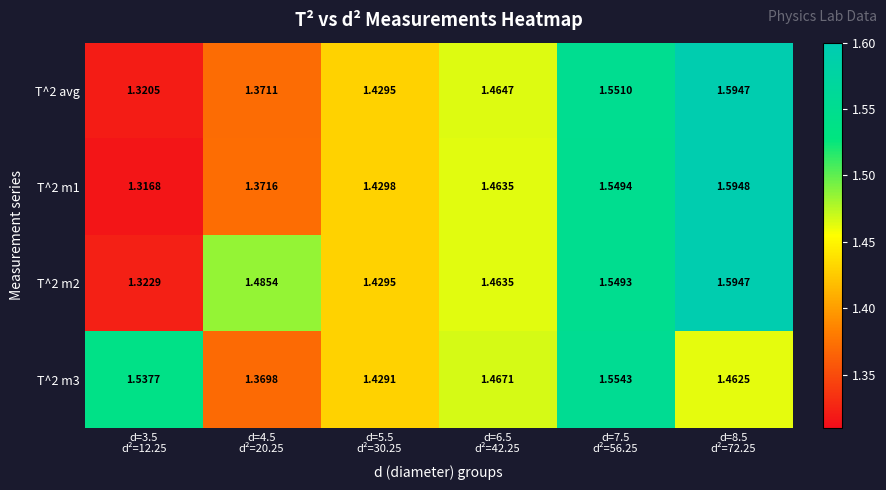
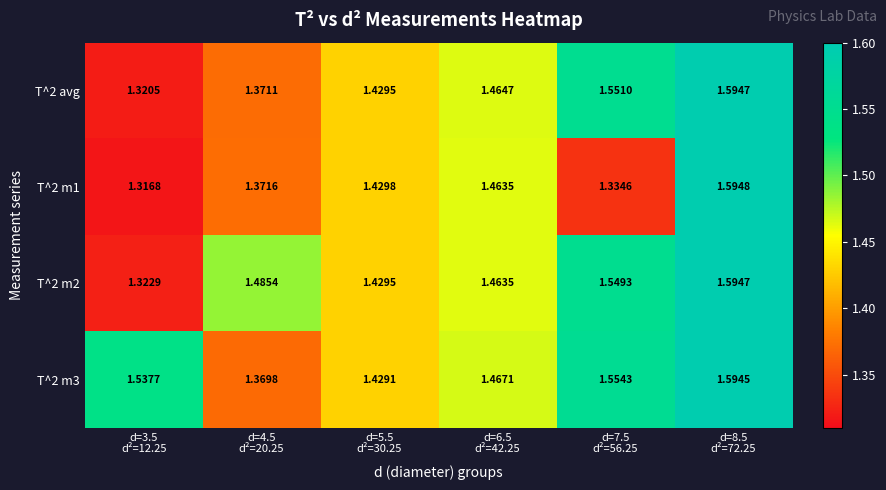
T^2 m1, d=7.5 d²=56.25: 1.5494 -> 1.3346
T^2 m3, d=8.5 d²=72.25: 1.4625 -> 1.5945
